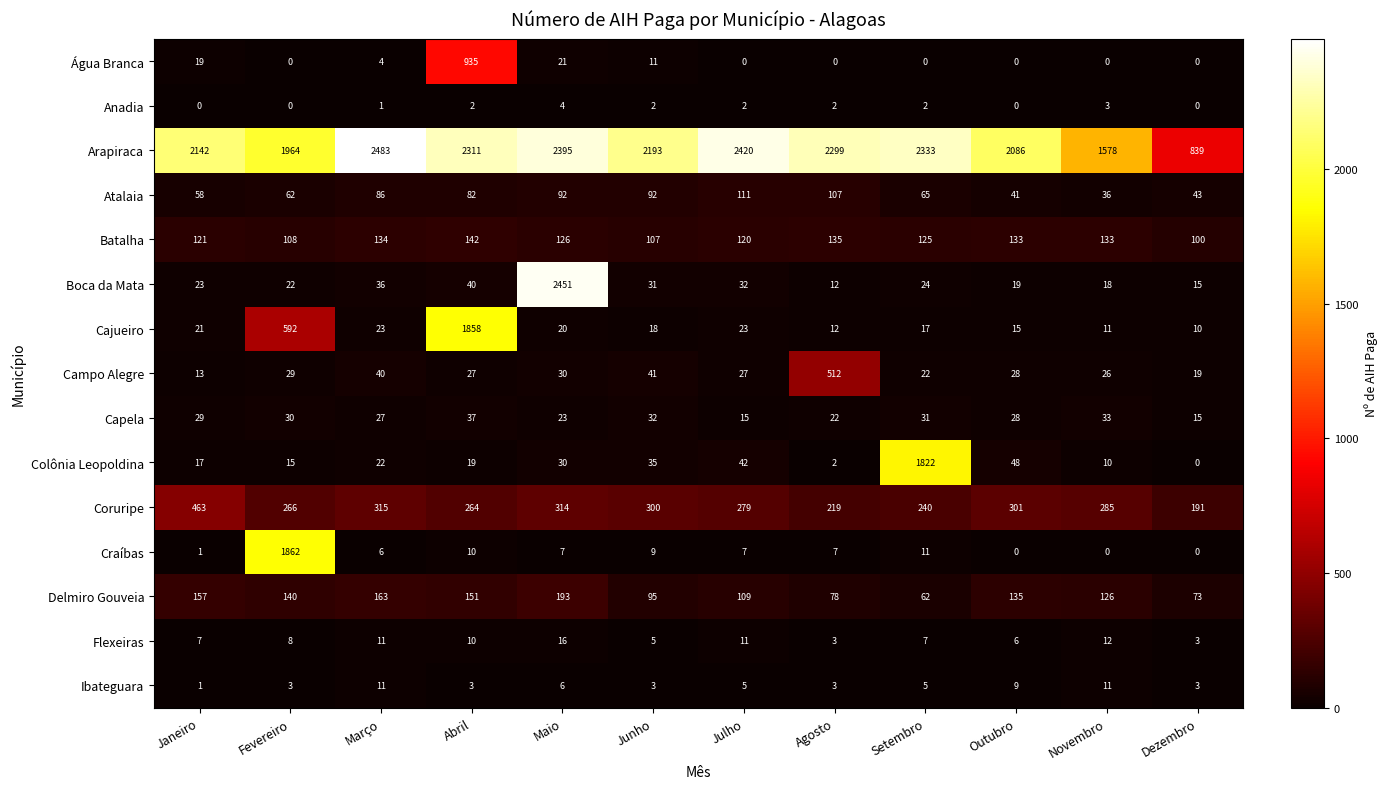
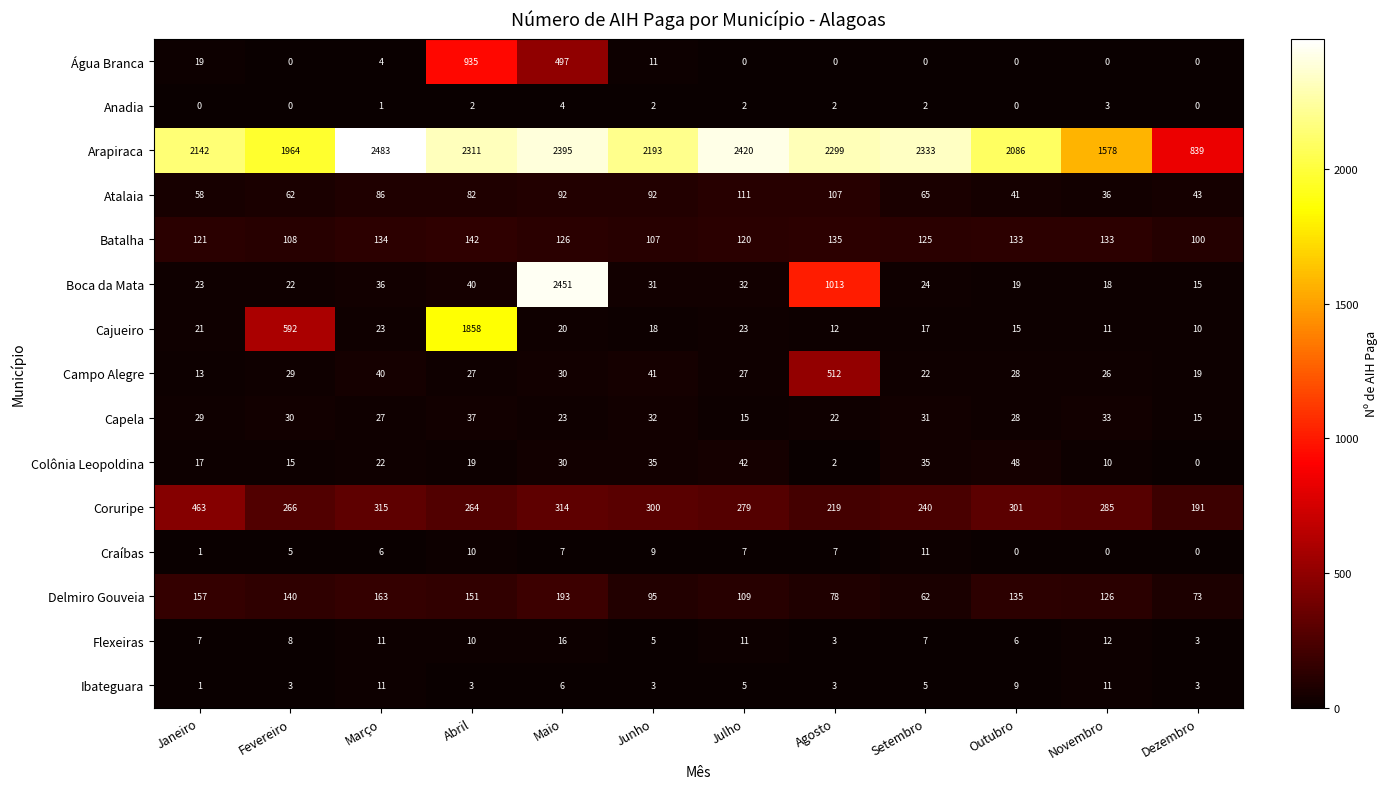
Água Branca, Maio: 21 -> 497
Boca da Mata, Agosto: 12 -> 1013
Colônia Leopoldina, Setembro: 1822 -> 35
Craíbas, Fevereiro: 1862 -> 5
